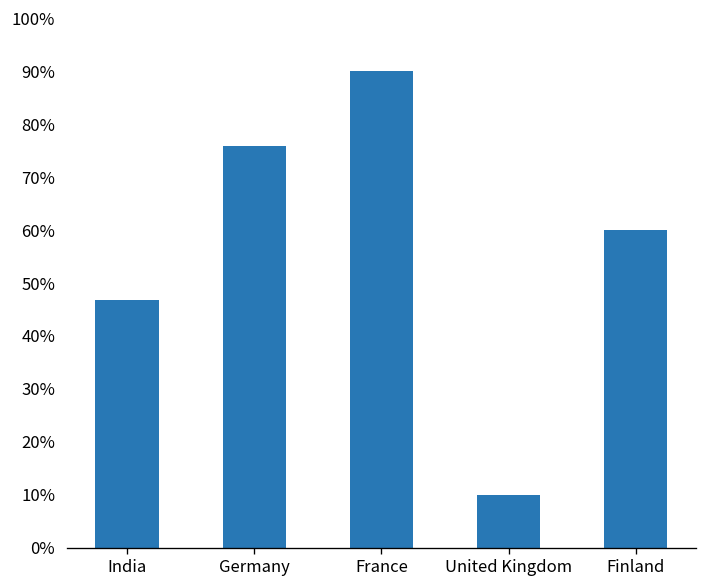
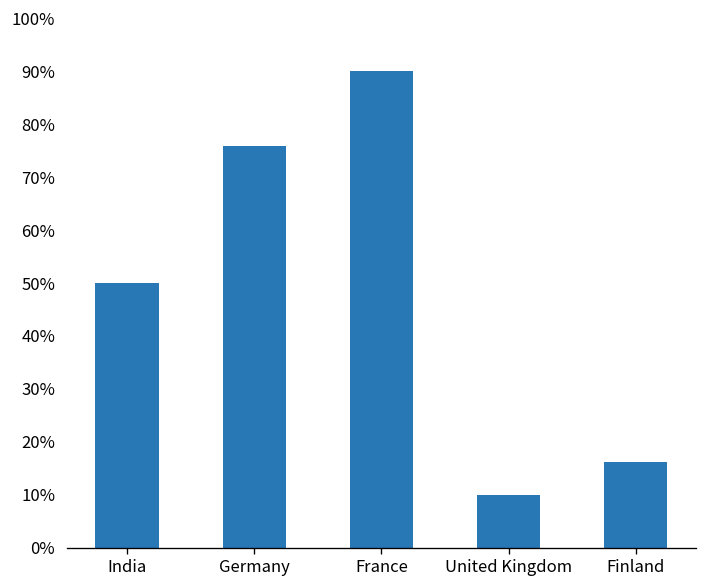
India: 47% -> 50%
Finland: 60% -> 16%
